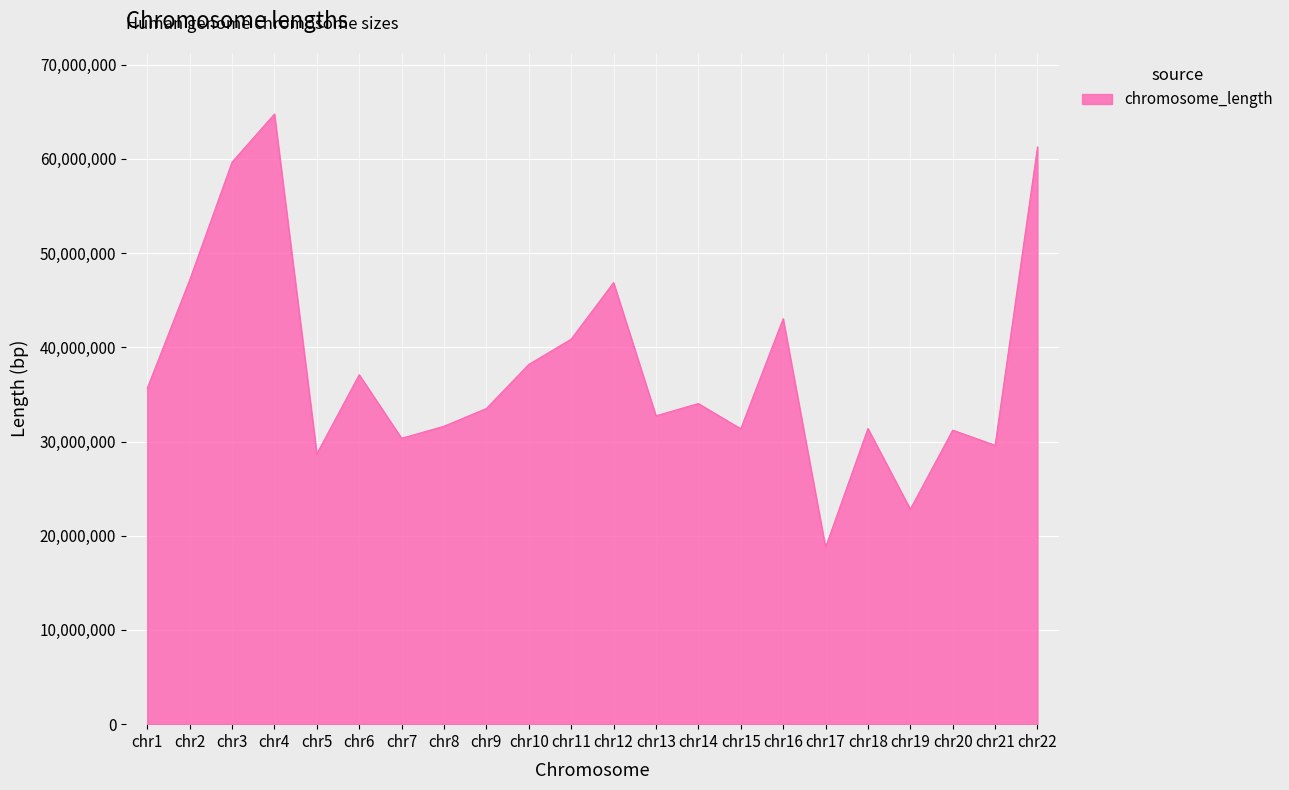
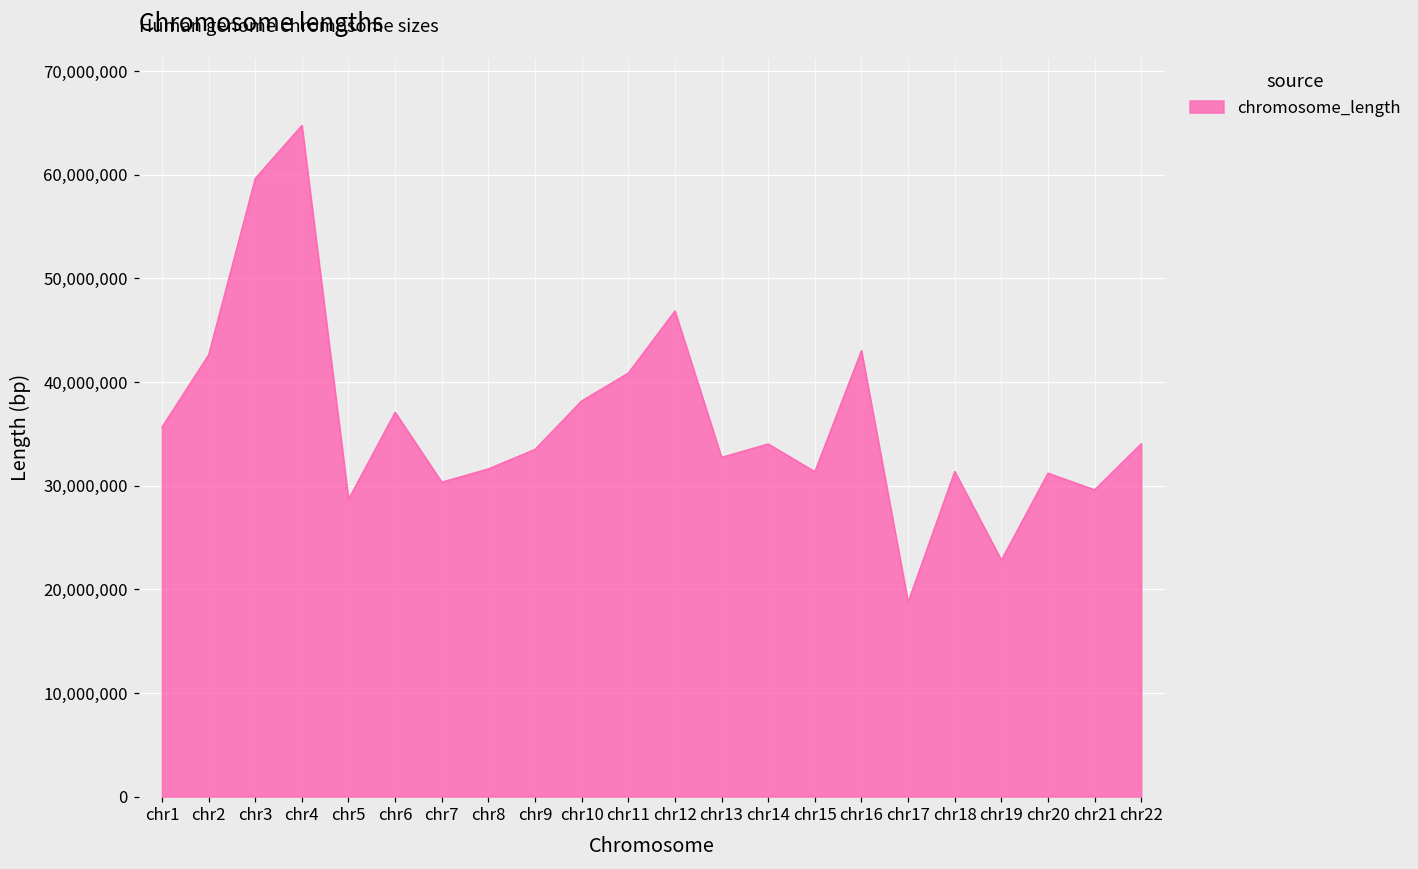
chr2: 47,000,000 -> 43,000,000
chr22: 61,000,000 -> 34,000,000
